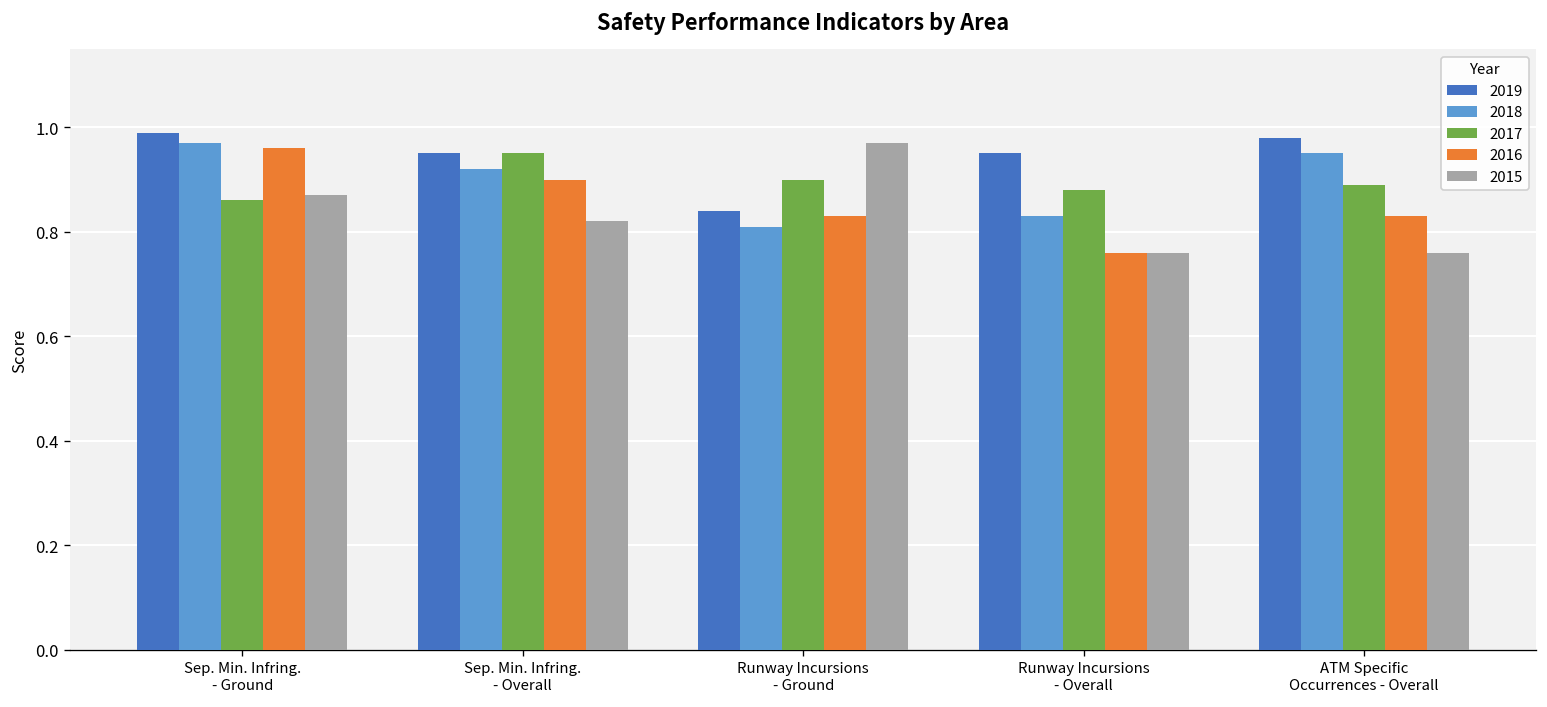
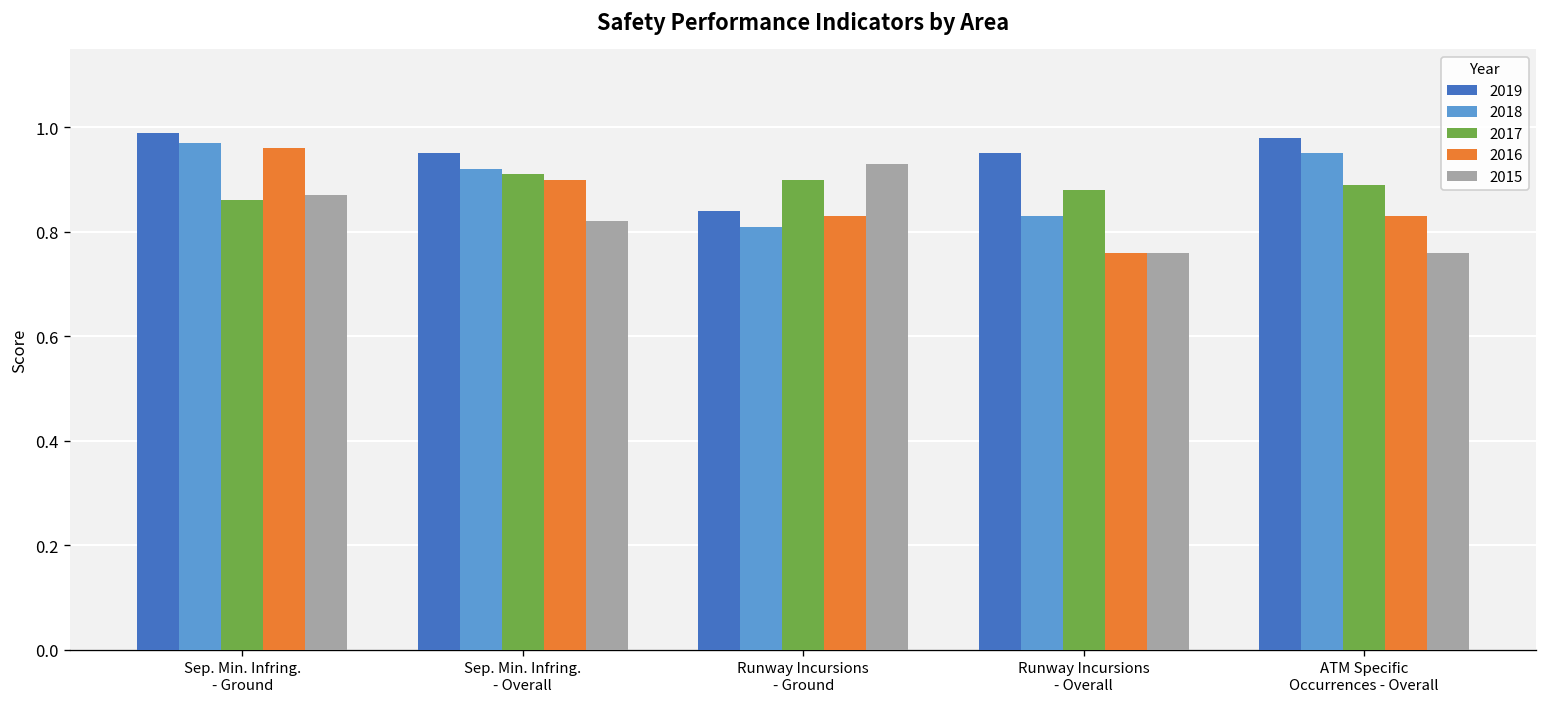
2017, Sep. Min. Infring. - Overall: 0.95 -> 0.91
2015, Runway Incursions - Ground: 0.97 -> 0.93
